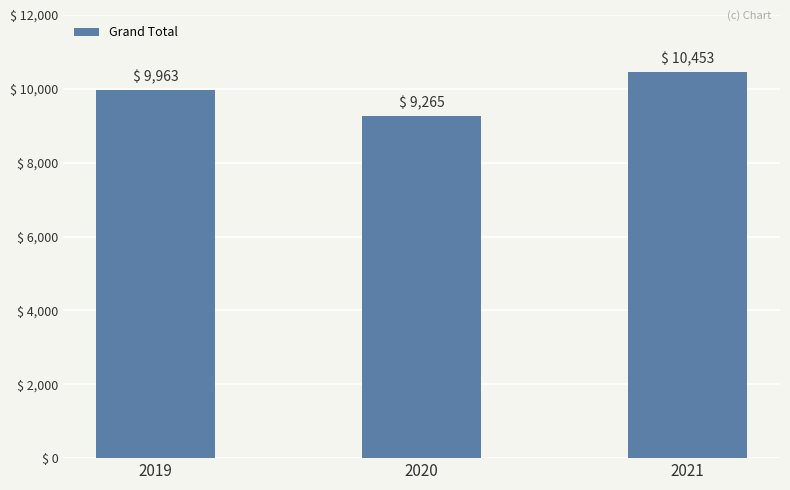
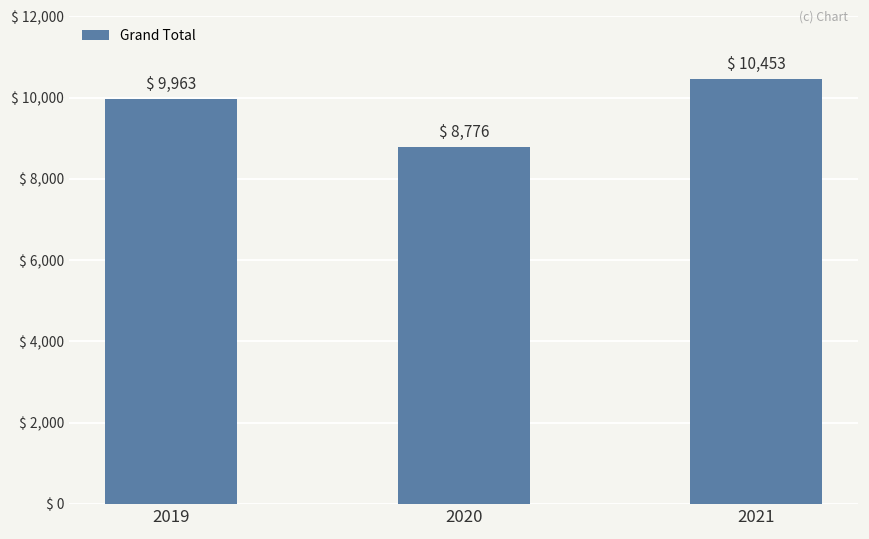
2020: 9,265 -> 8,776
